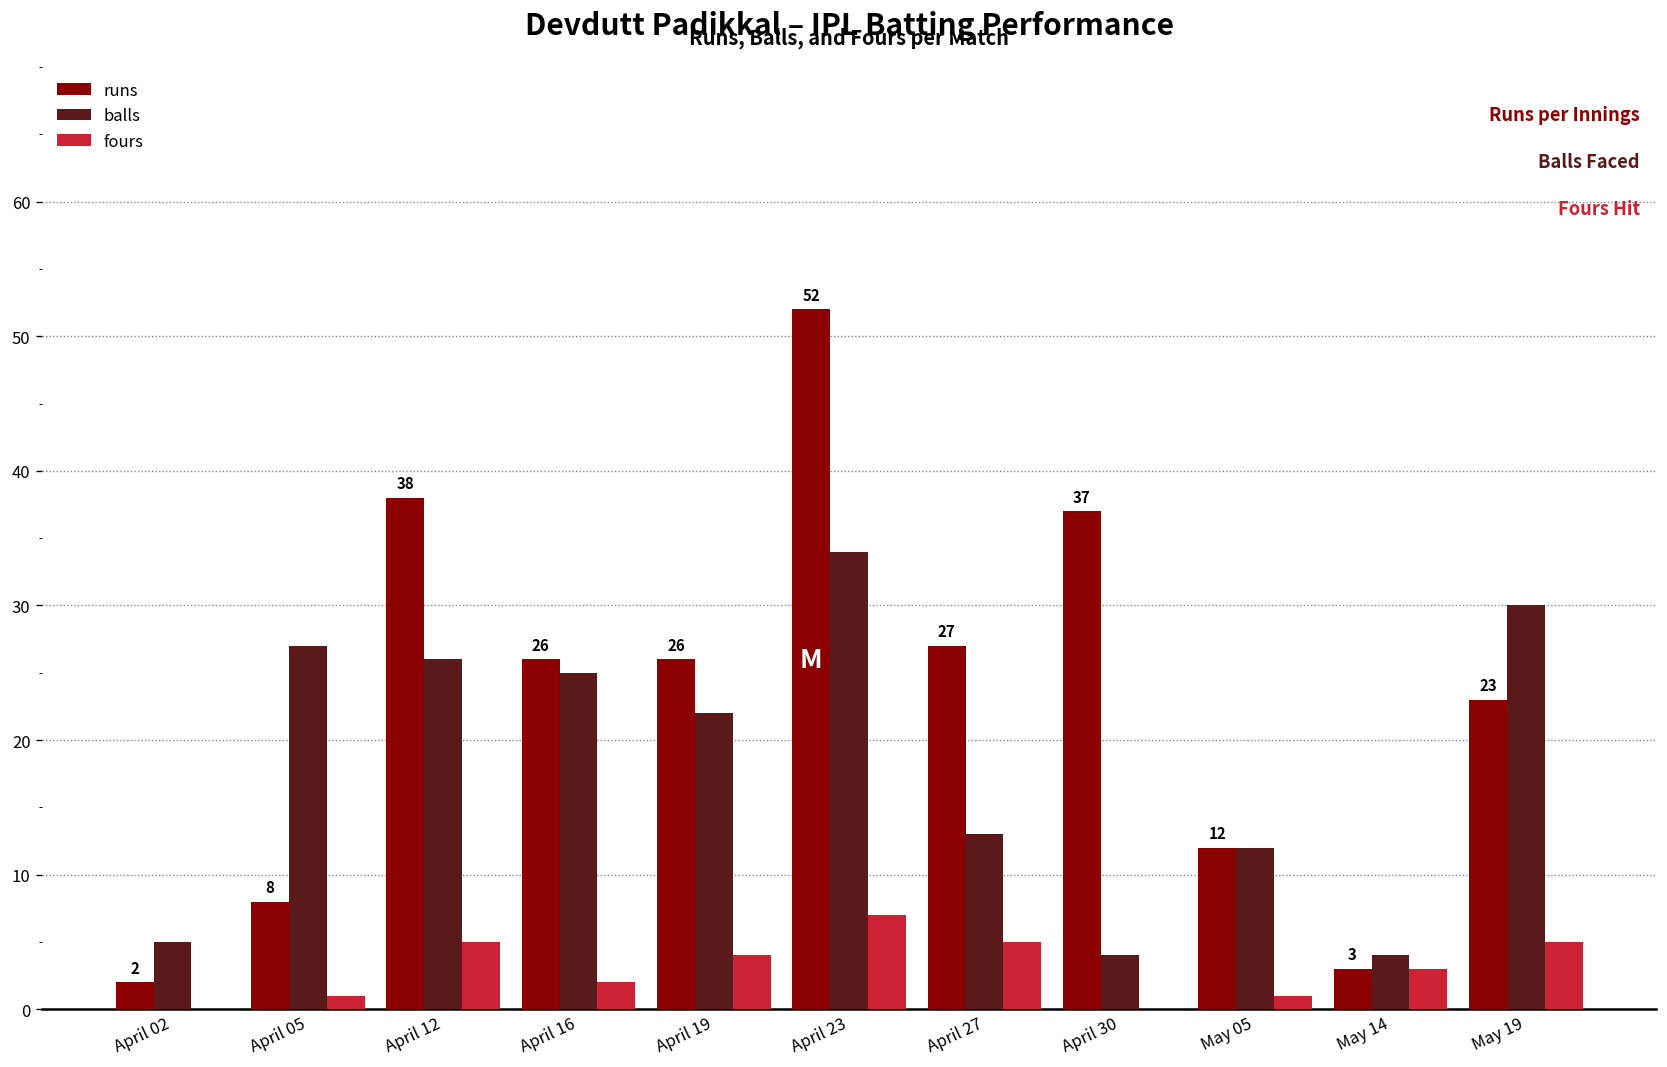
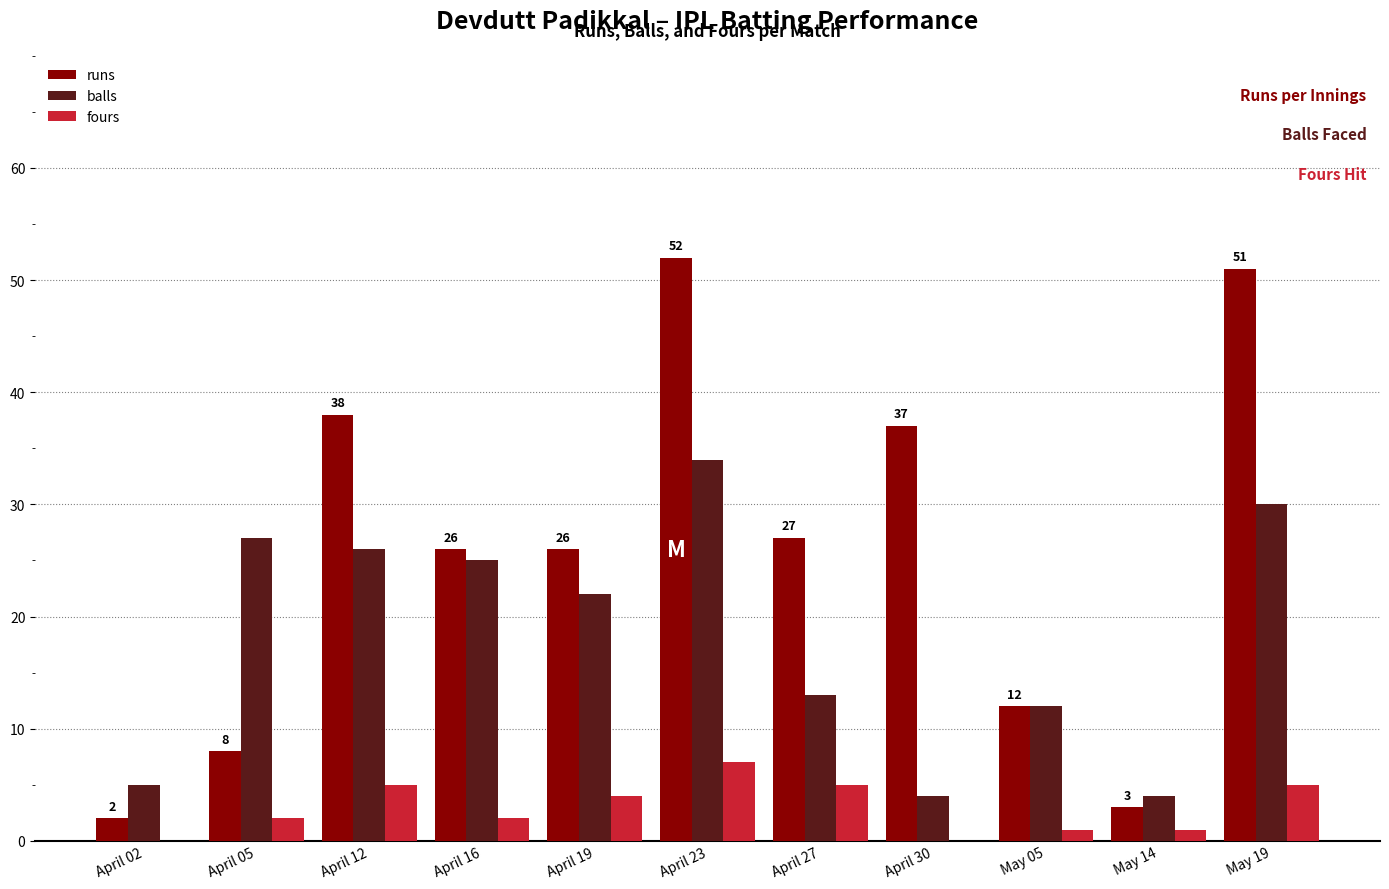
fours, April 05: 1 -> 2
fours, May 14: 3 -> 1
runs, May 19: 23 -> 51
